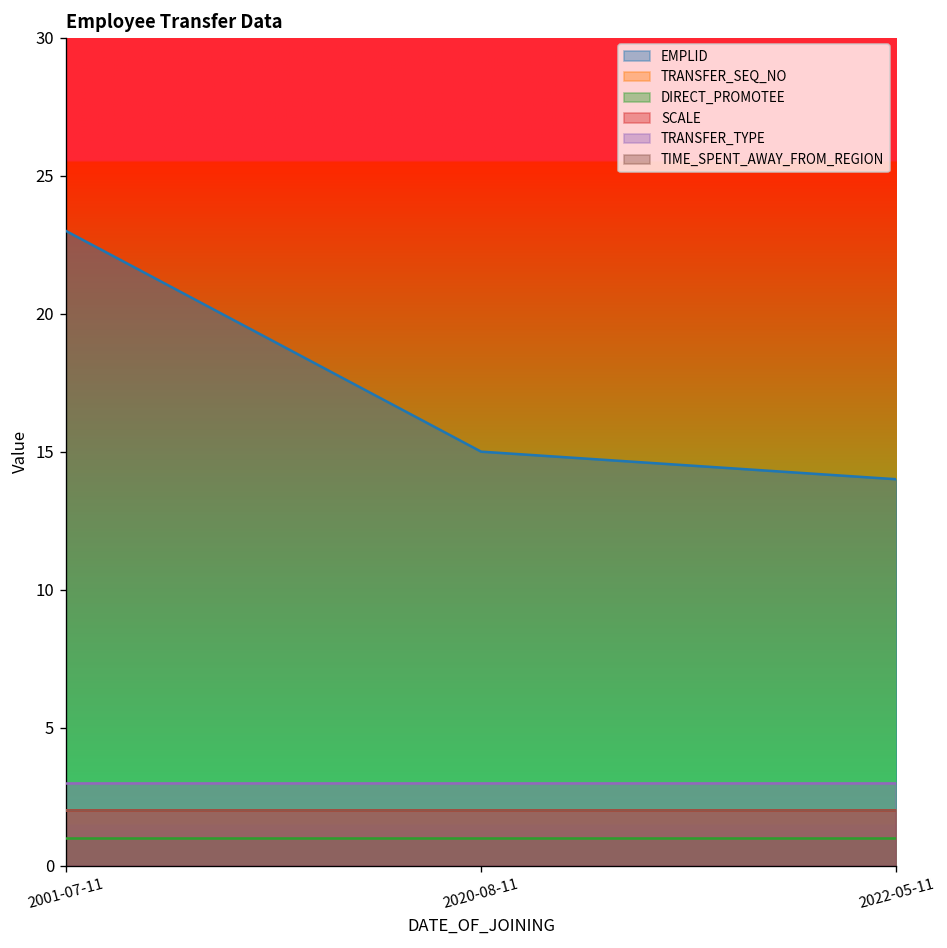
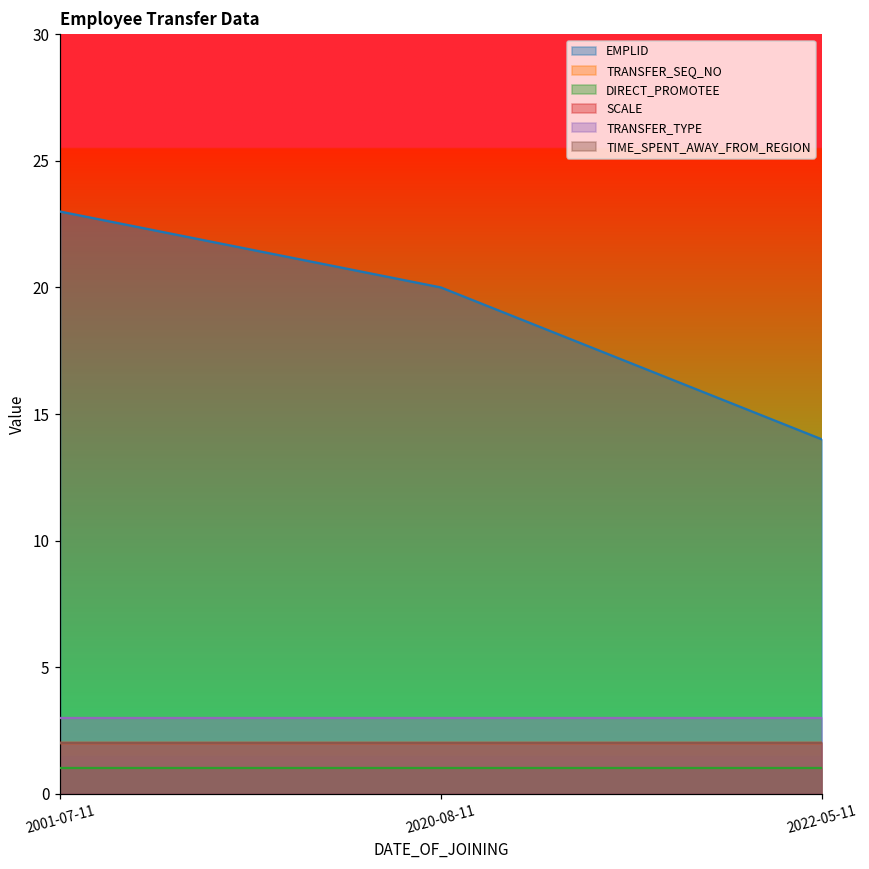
EMPLID, 2020-08-11: 15 -> 20
